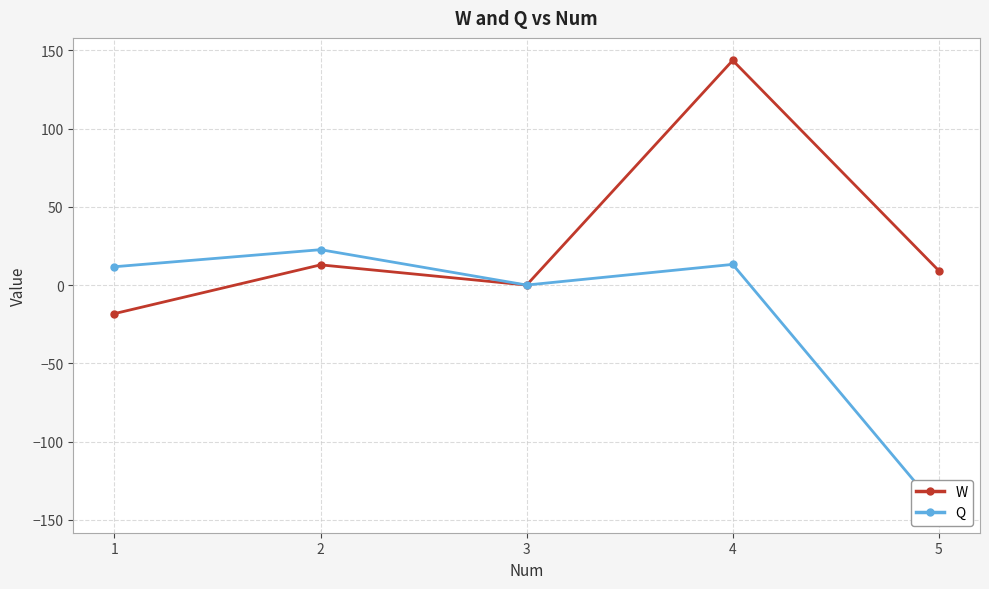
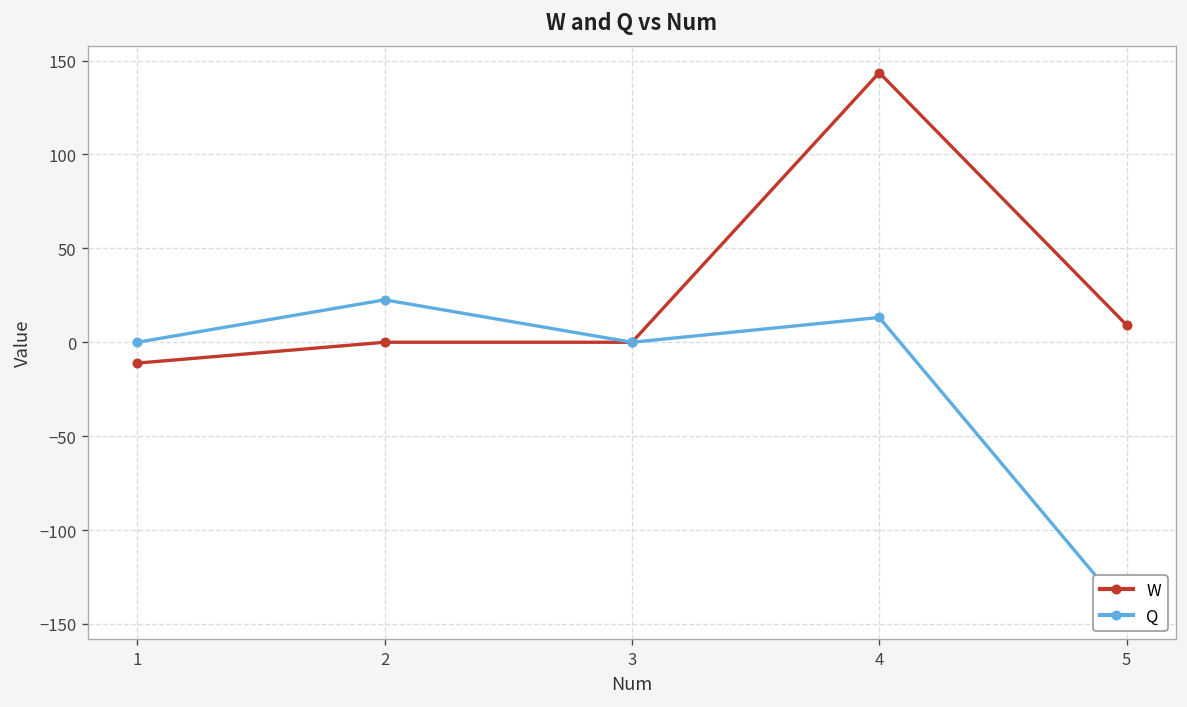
W, 1: -18 -> -11
Q, 1: 12 -> 0
W, 2: 13 -> 0
